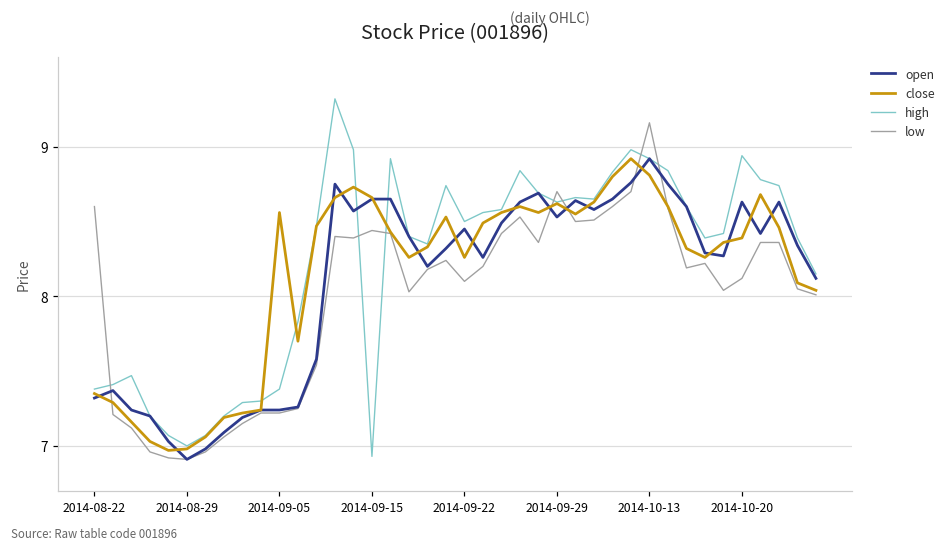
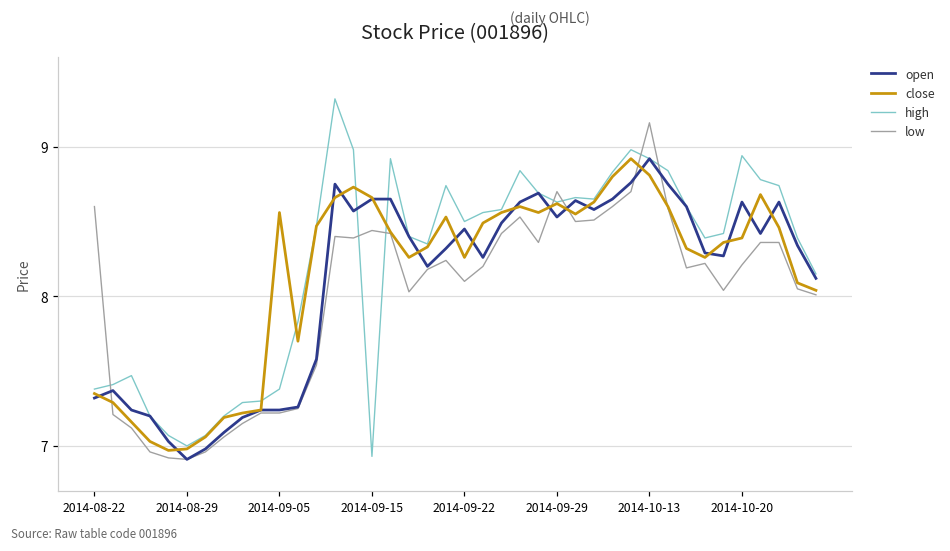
low, 2014-10-20: 8.12 -> 8.21
